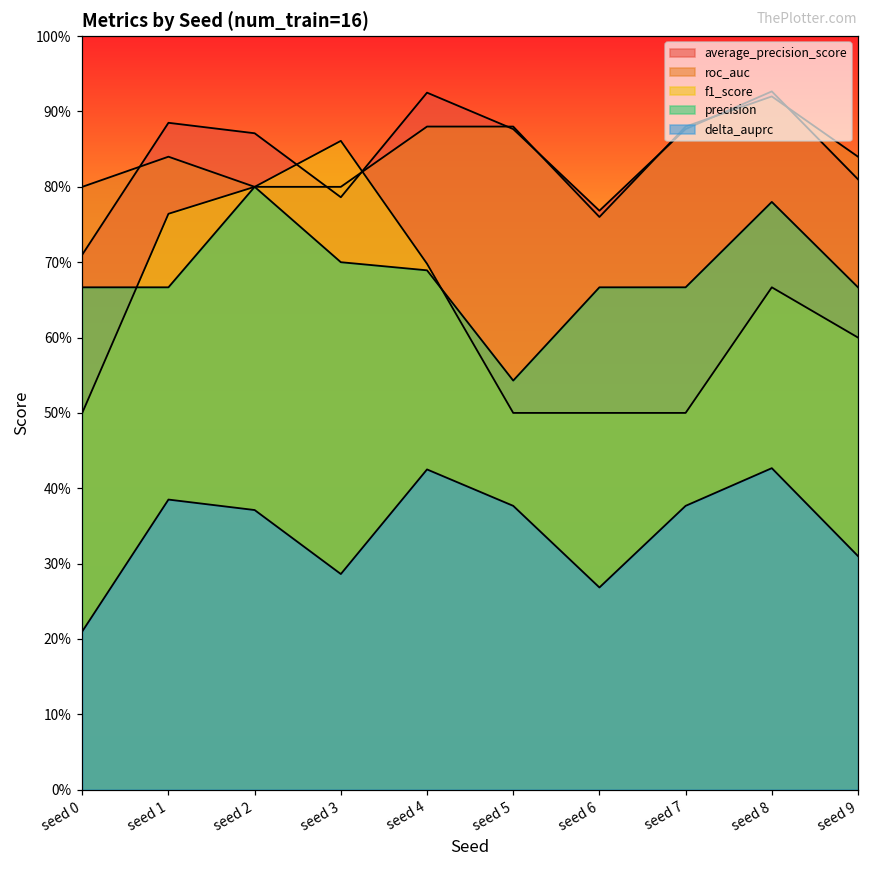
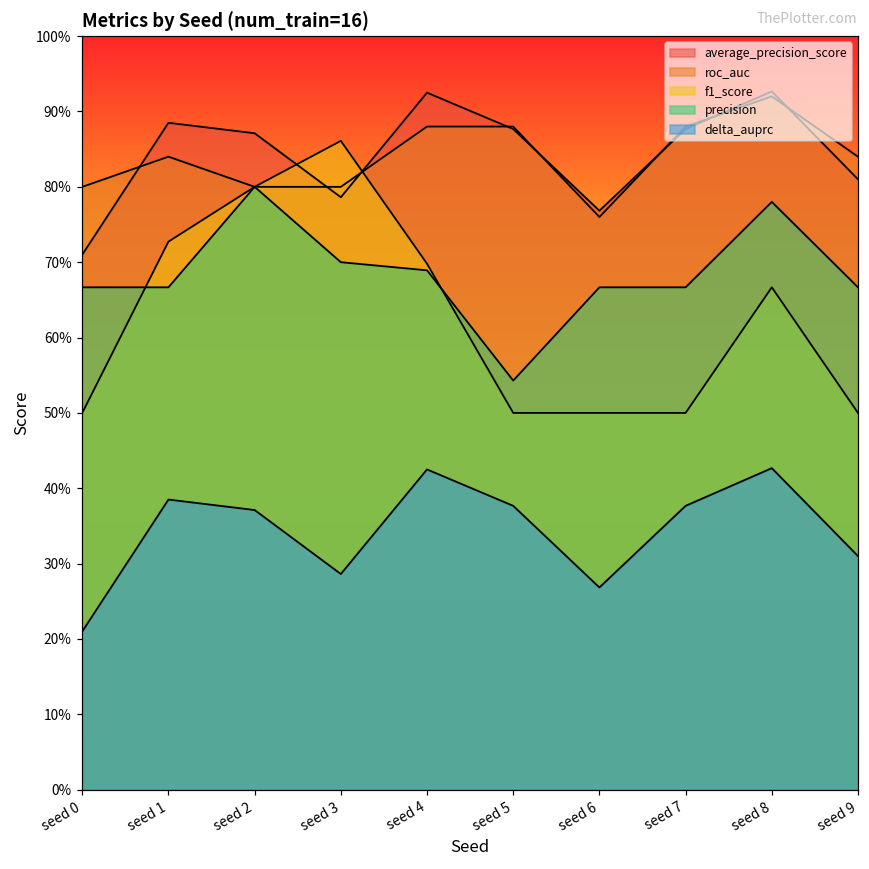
f1_score, seed 1: 76% -> 73%
f1_score, seed 9: 60% -> 50%
